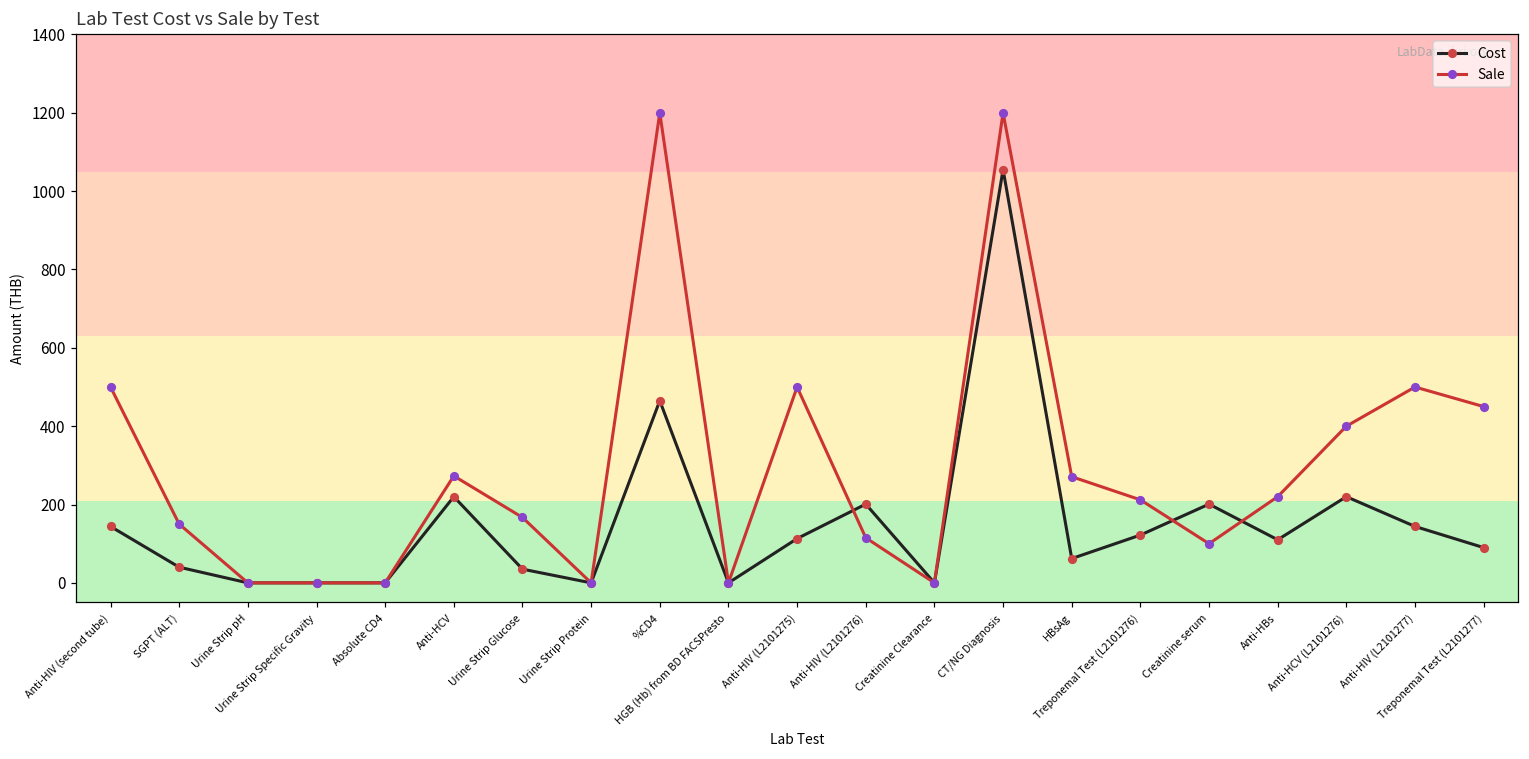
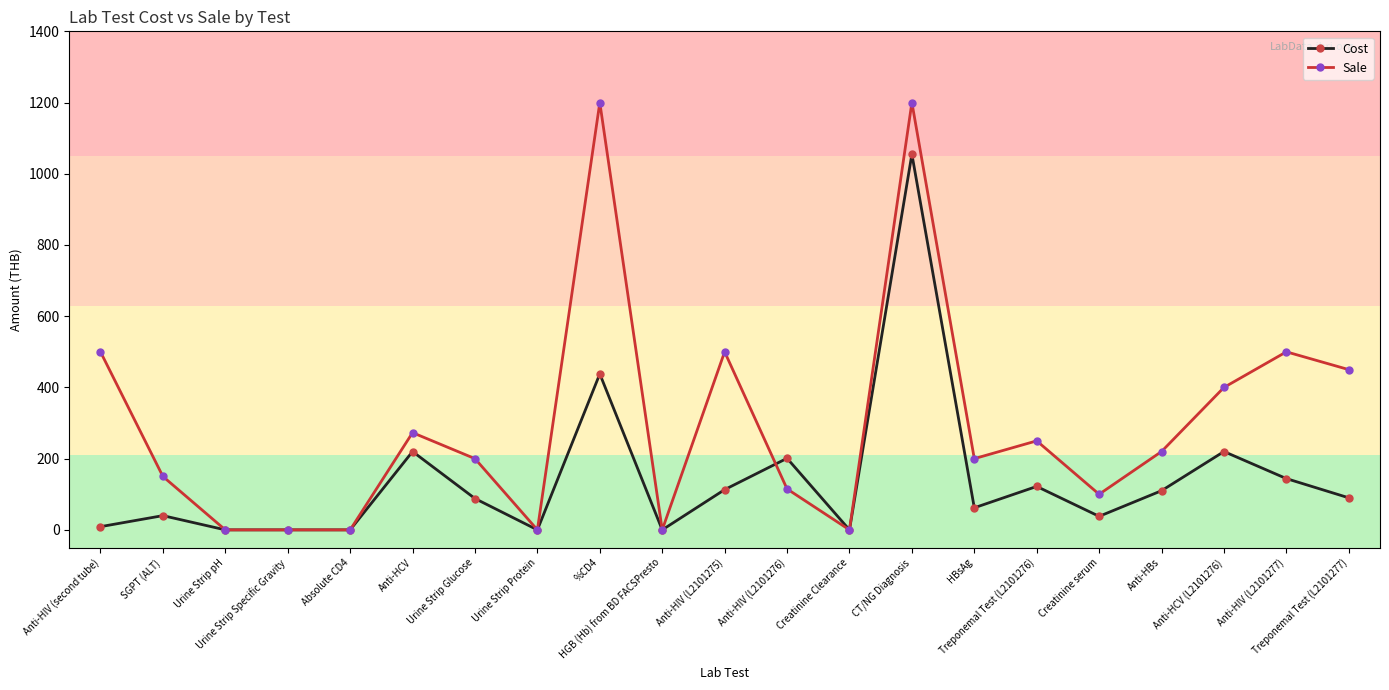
Cost, Anti-HIV (second tube): 140 -> 10
Cost, Urine Strip Glucose: 40 -> 90
Sale, Urine Strip Glucose: 170 -> 200
Cost, %CD4: 470 -> 440
Sale, HBsAg: 270 -> 200
Sale, Treponemal Test (L2101276): 210 -> 250
Cost, Creatinine serum: 200 -> 40
